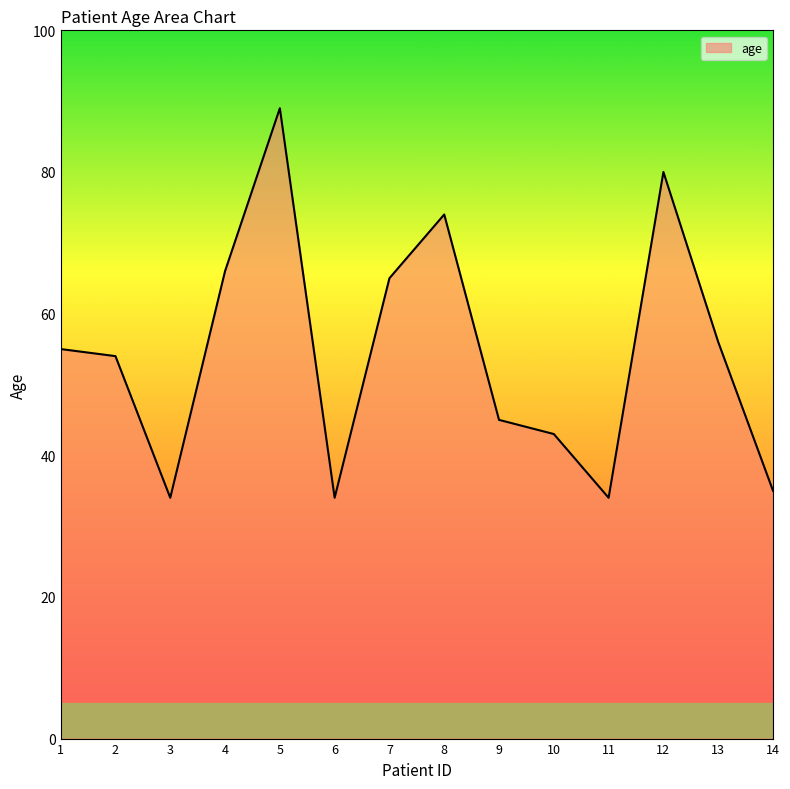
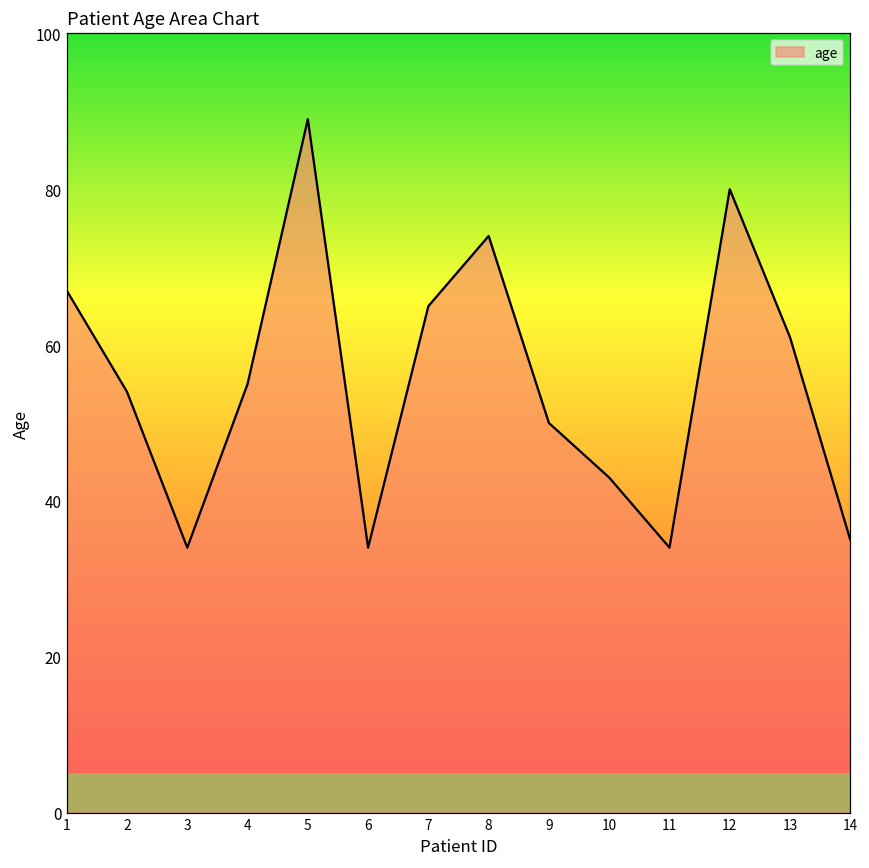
1: 55 -> 67
4: 66 -> 55
9: 45 -> 50
13: 56 -> 61
